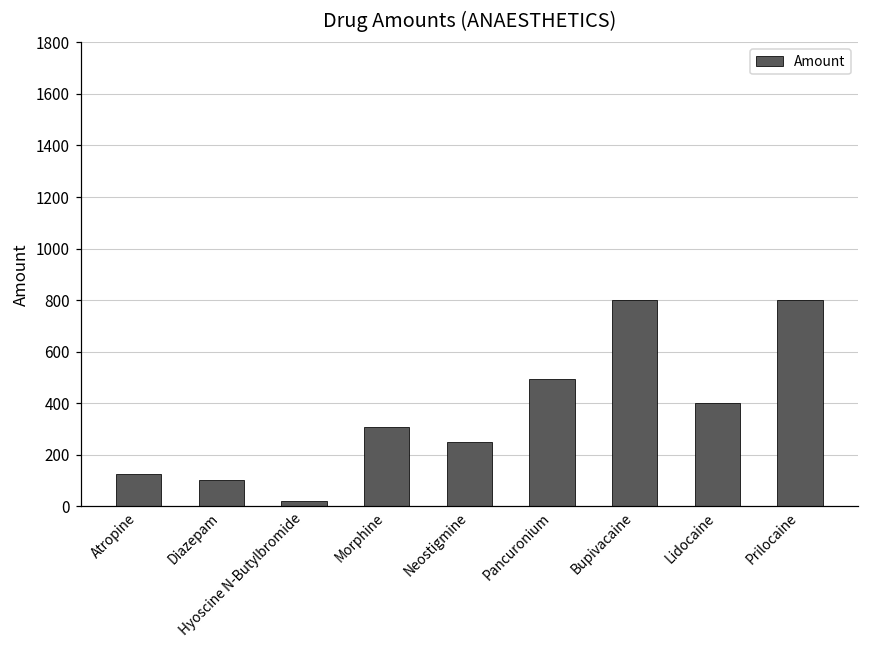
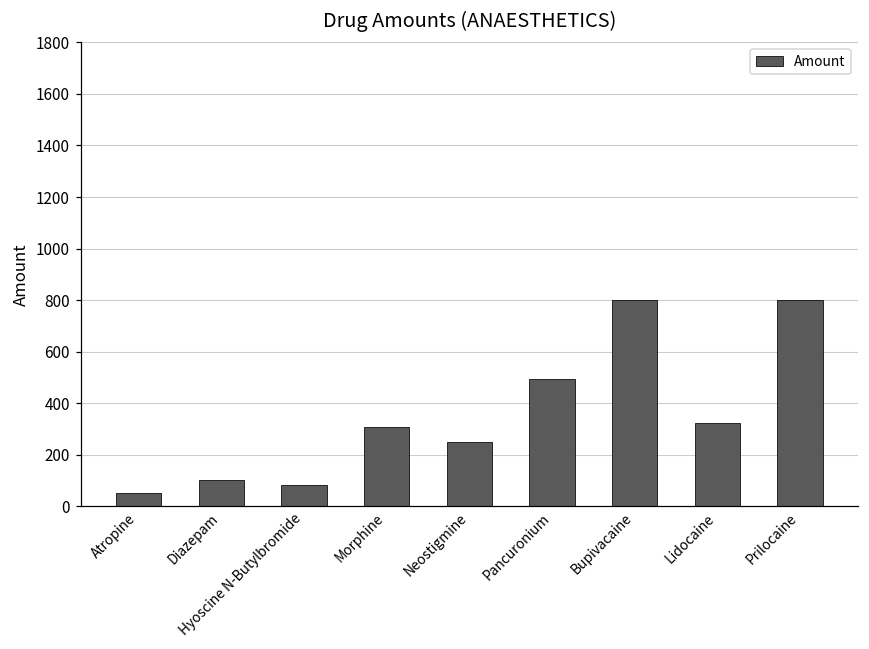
Atropine: 120 -> 50
Hyoscine N-Butylbromide: 20 -> 80
Lidocaine: 400 -> 320
